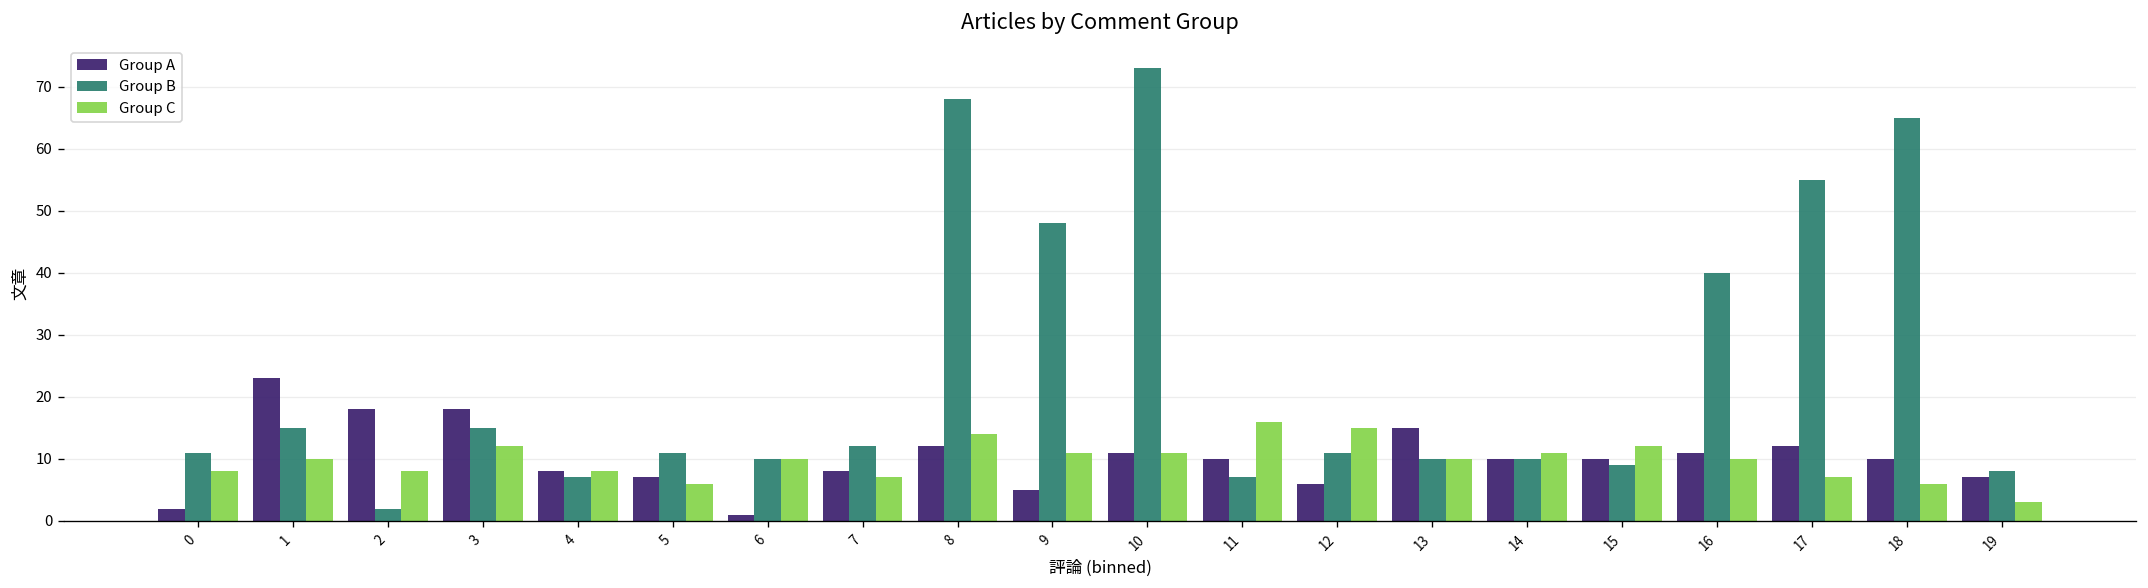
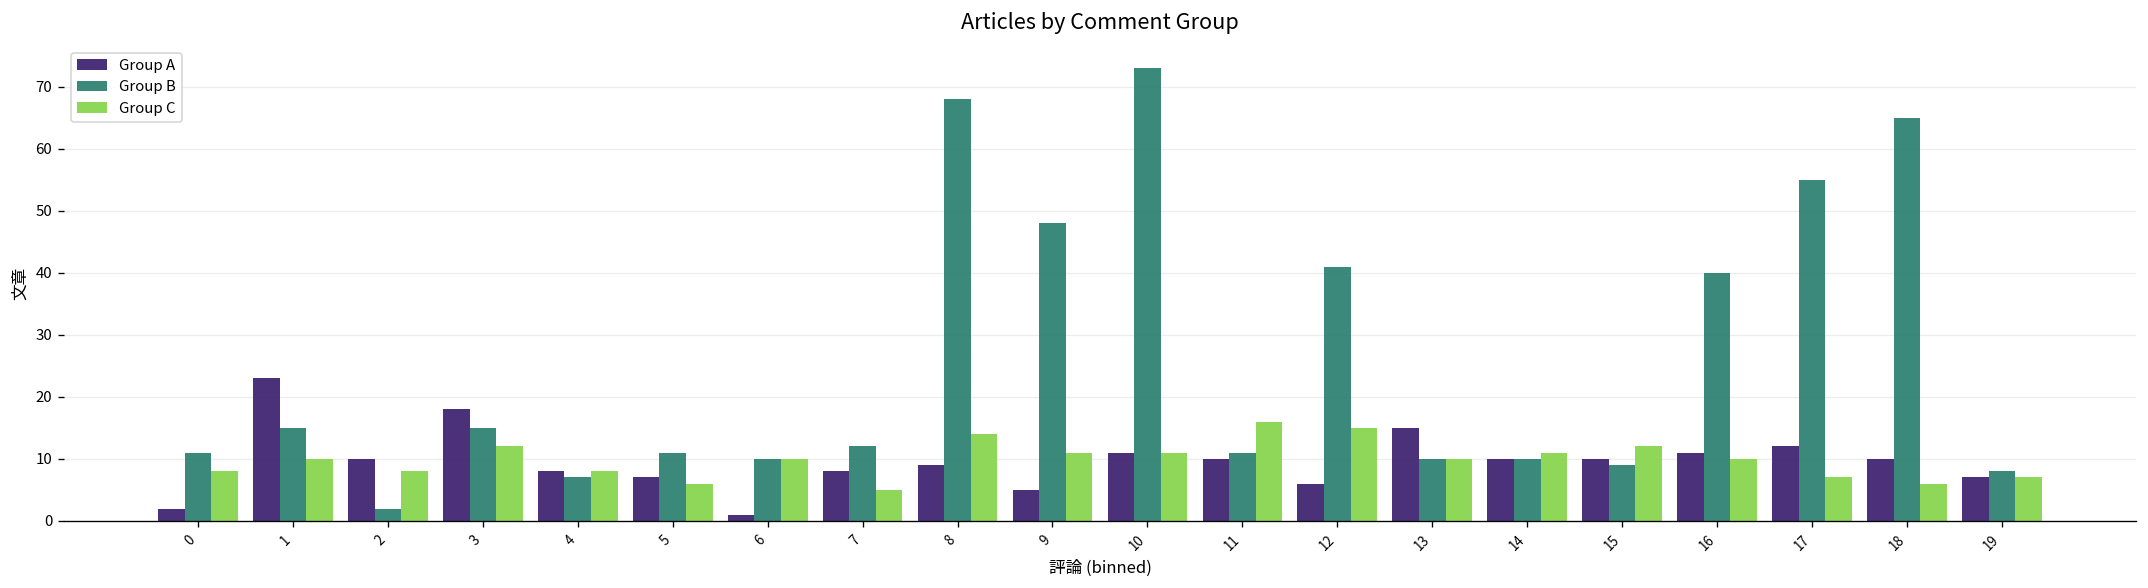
Group A, 2: 18 -> 10
Group C, 7: 7 -> 5
Group A, 8: 12 -> 9
Group B, 11: 7 -> 11
Group B, 12: 11 -> 41
Group C, 19: 3 -> 7
